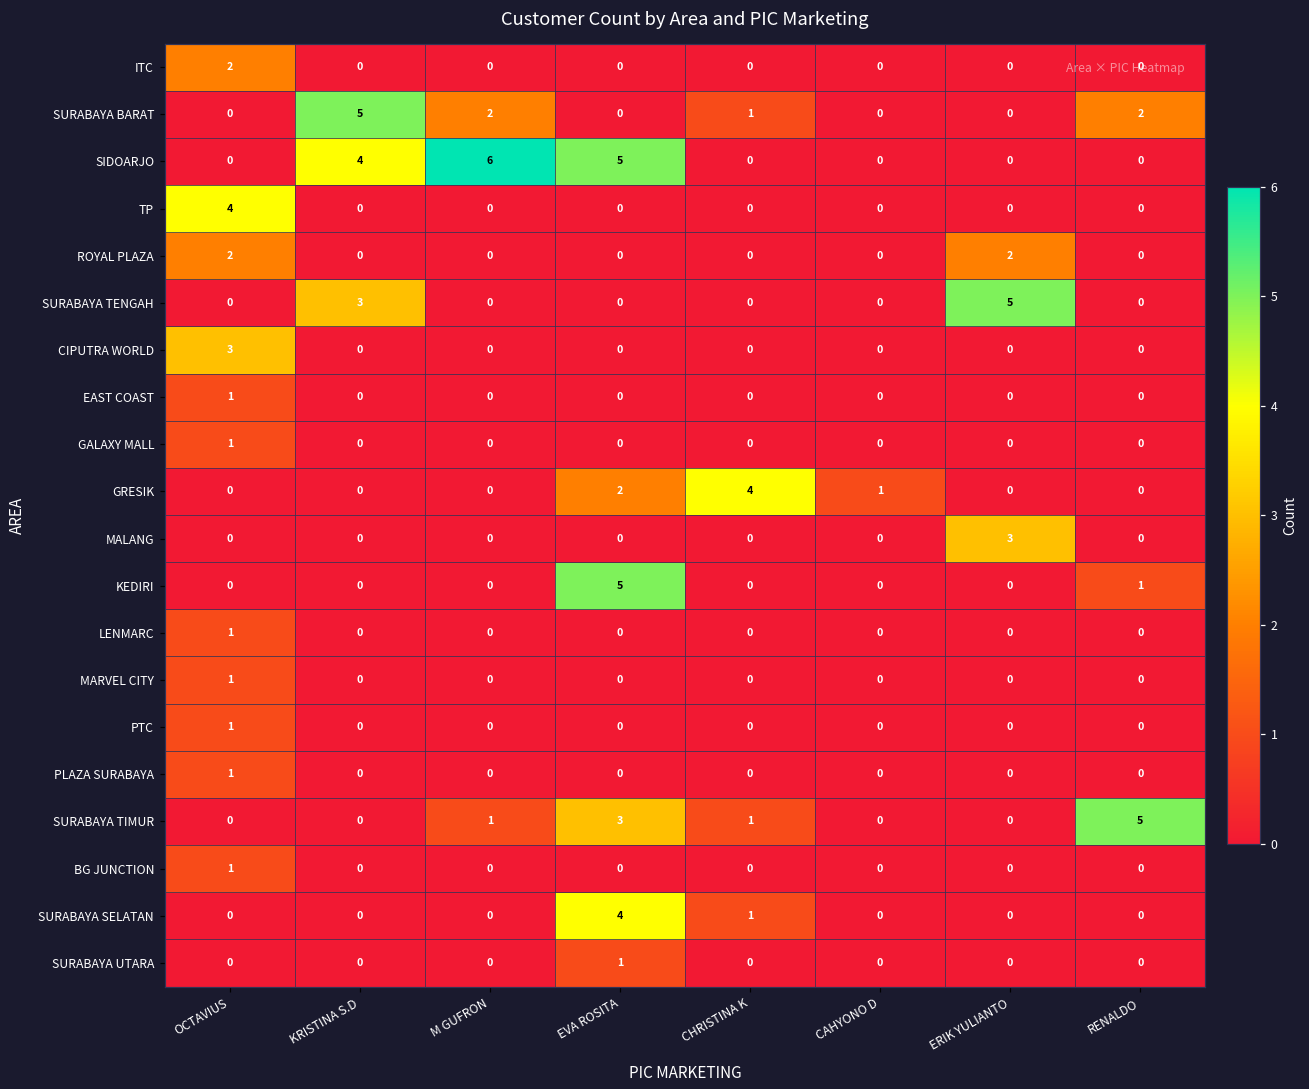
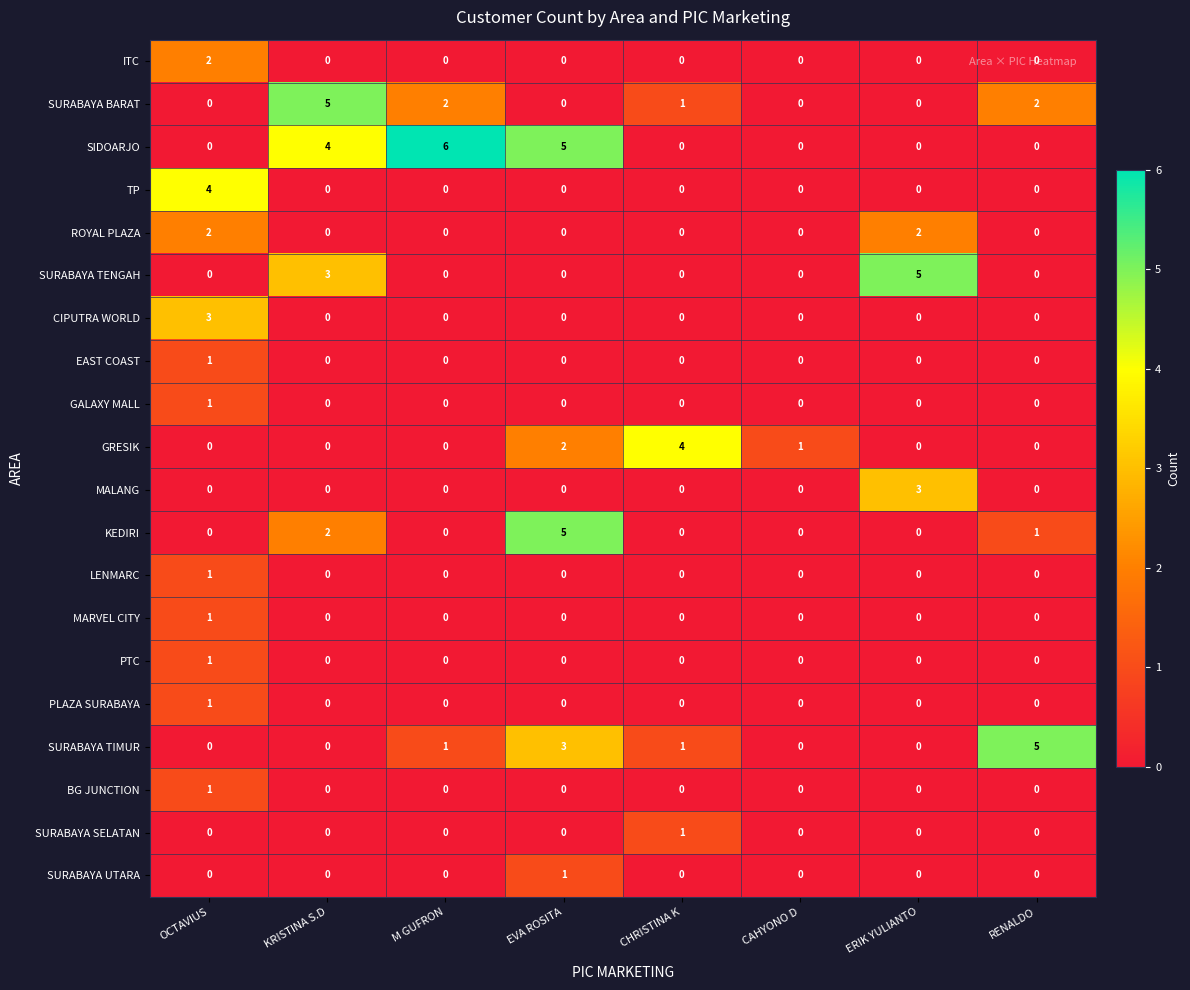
KEDIRI, KRISTINA S.D: 0 -> 2
SURABAYA SELATAN, EVA ROSITA: 4 -> 0
